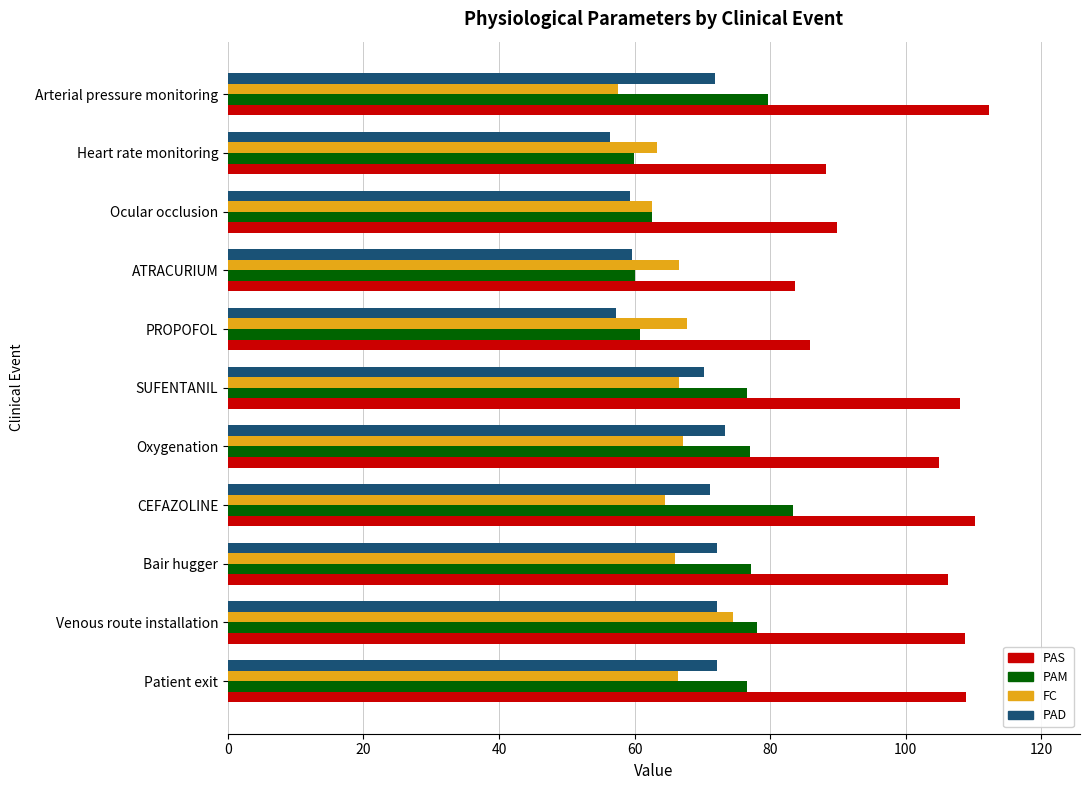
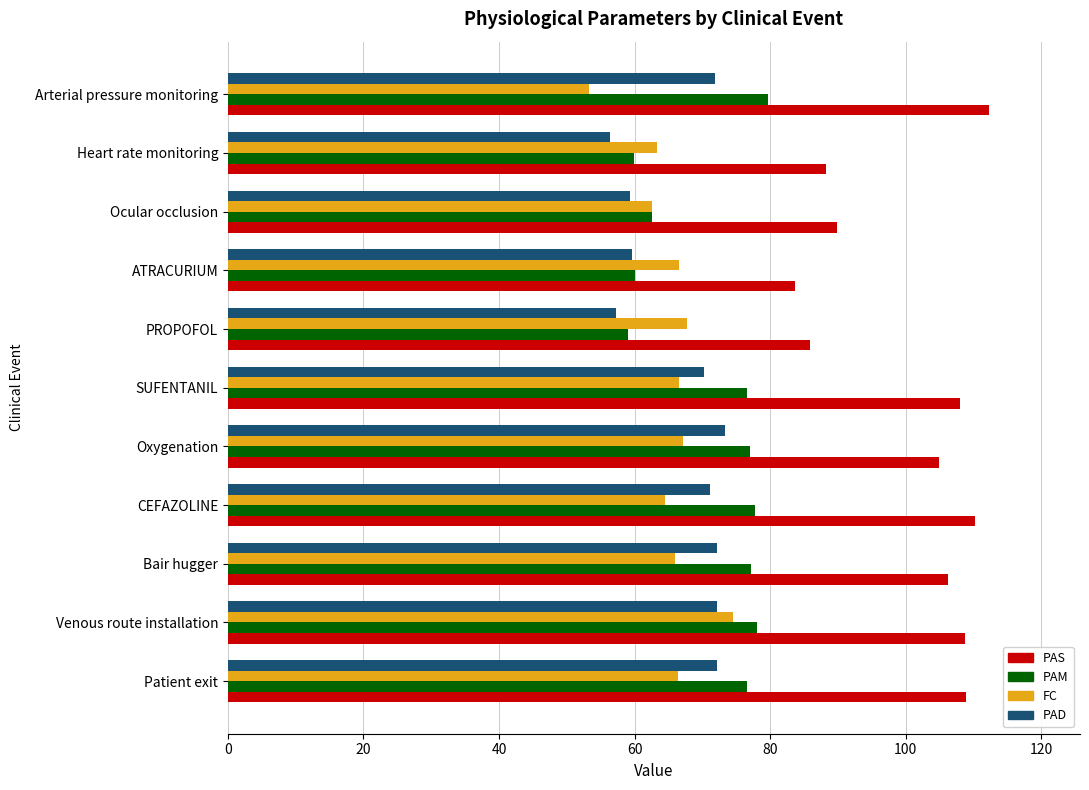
FC, Arterial pressure monitoring: 58 -> 53
PAM, PROPOFOL: 61 -> 59
PAM, CEFAZOLINE: 83 -> 78
